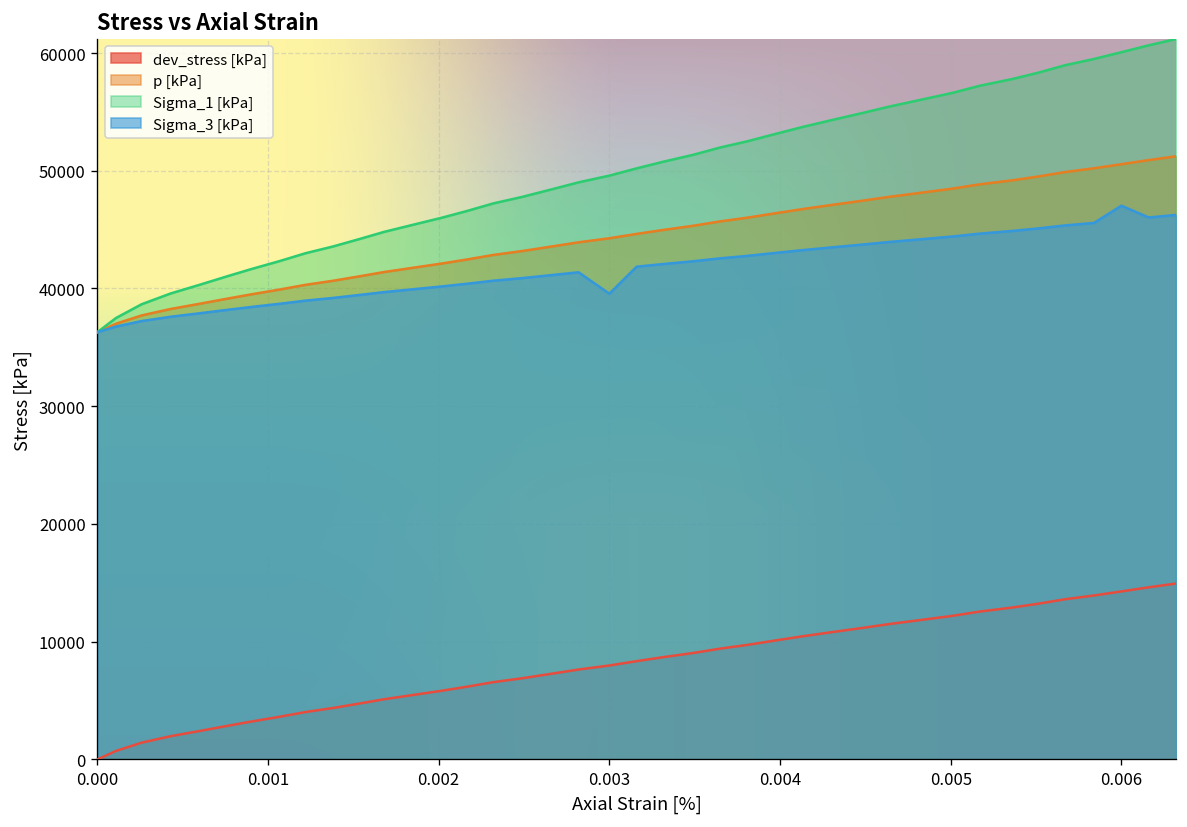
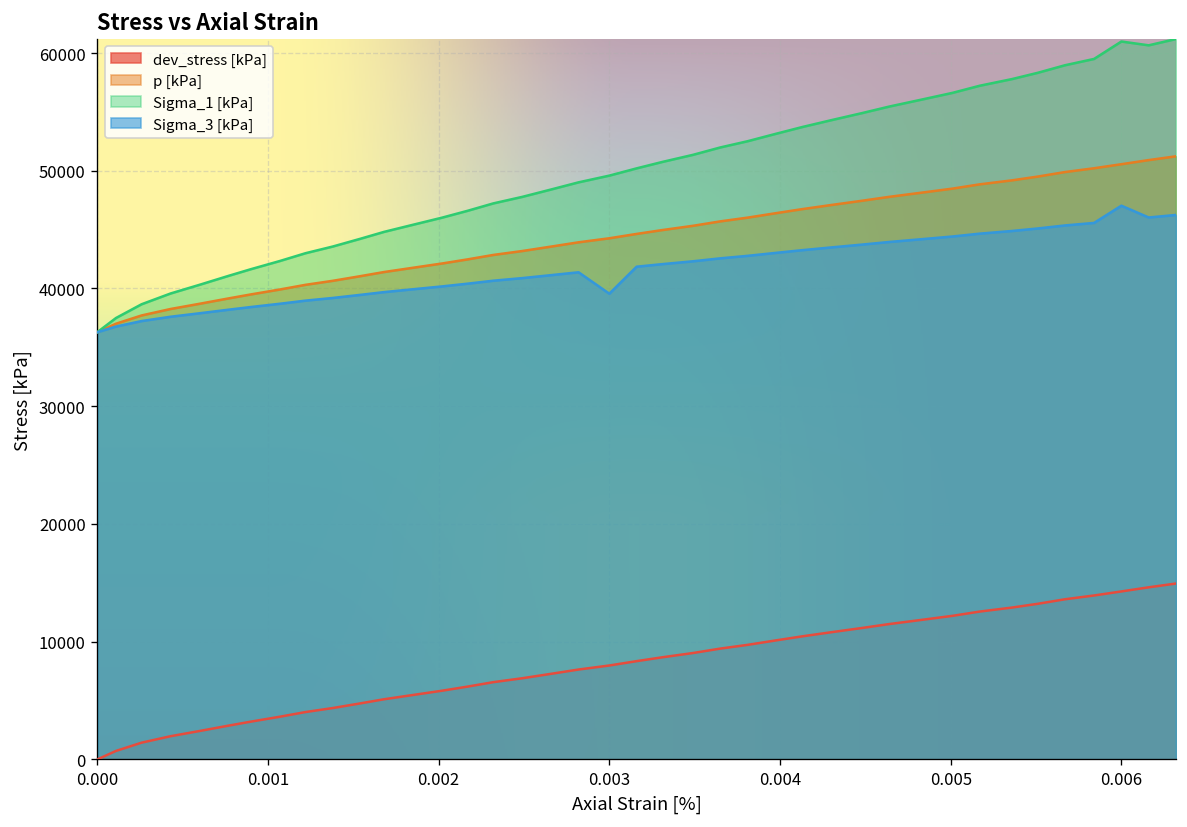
Sigma_1 [kPa], 0.006: 60000 -> 61000
